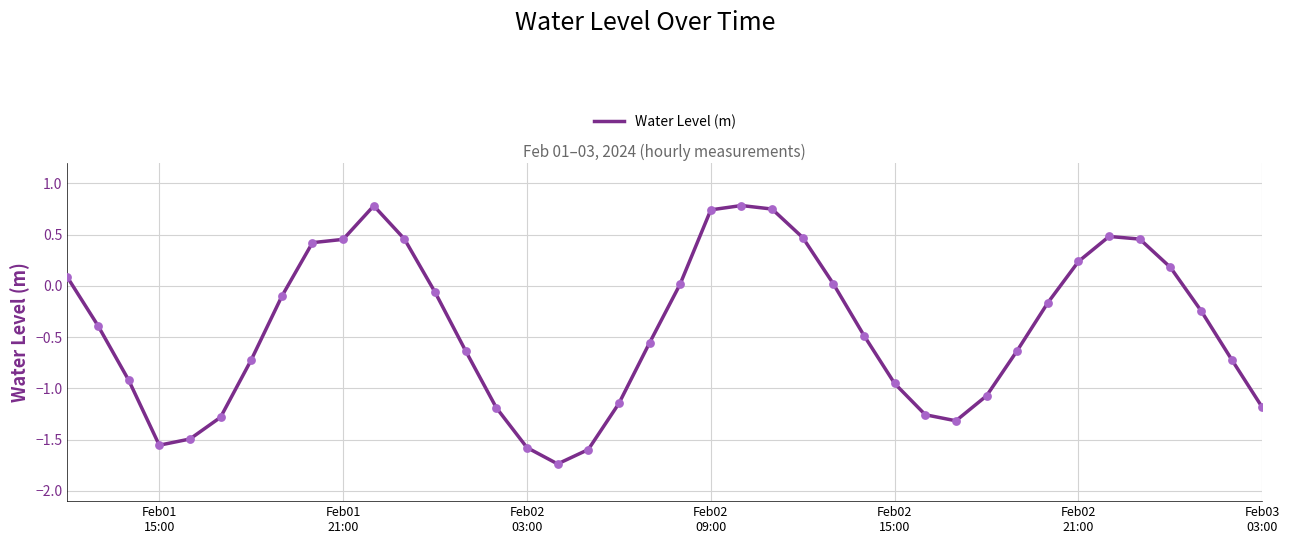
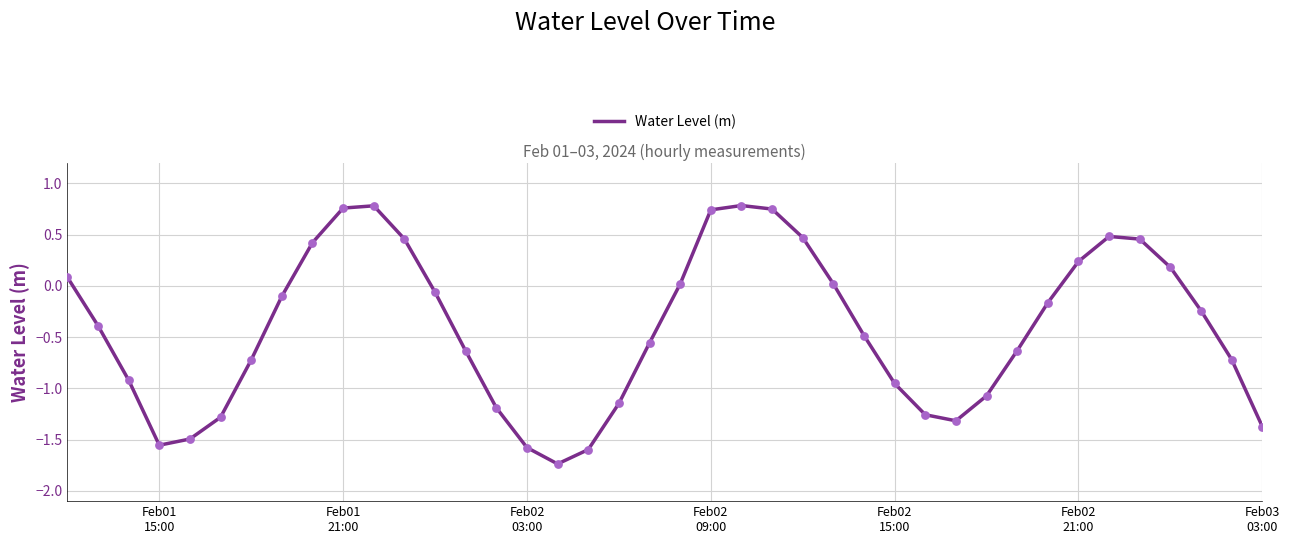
Feb01 21:00: 0.45 -> 0.76
Feb03 03:00: -1.19 -> -1.37
